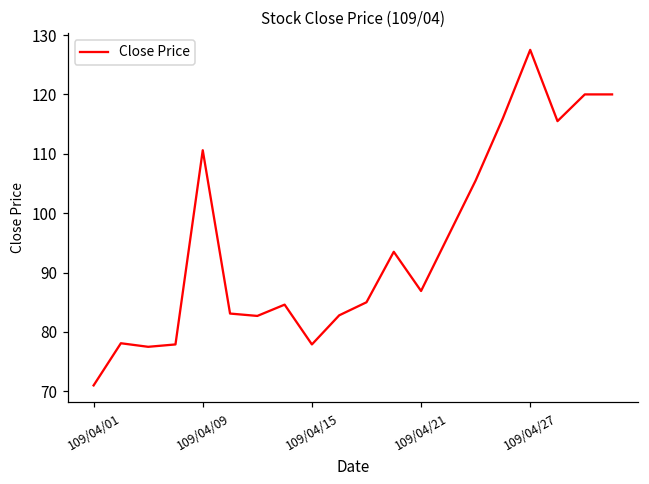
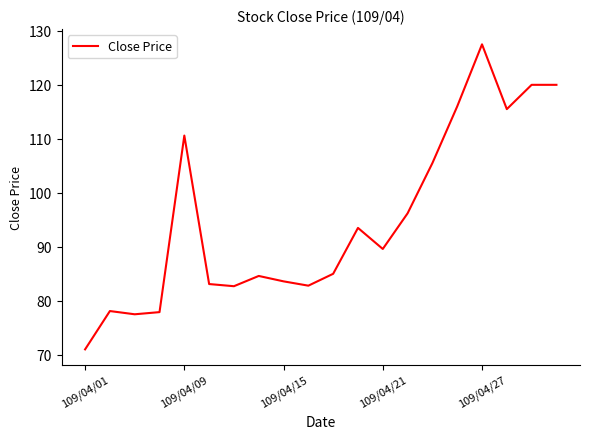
109/04/15: 78 -> 84
109/04/21: 87 -> 90
